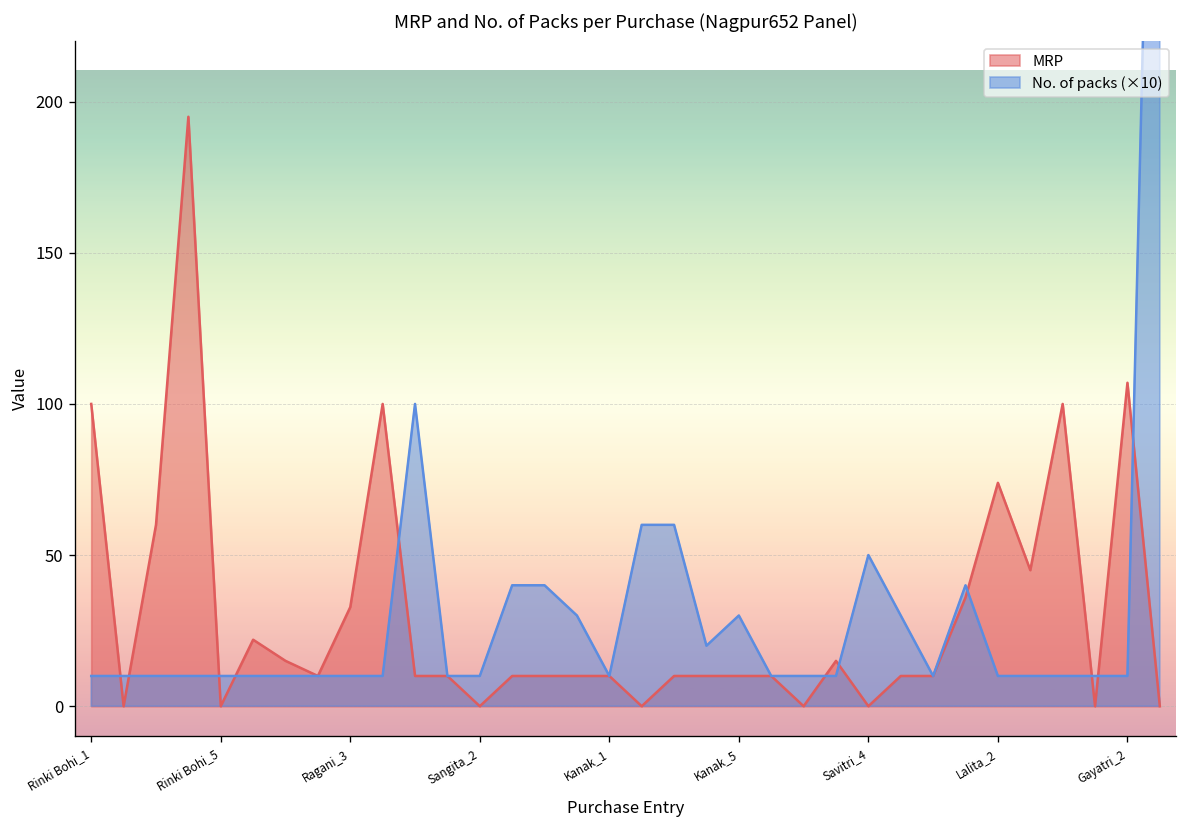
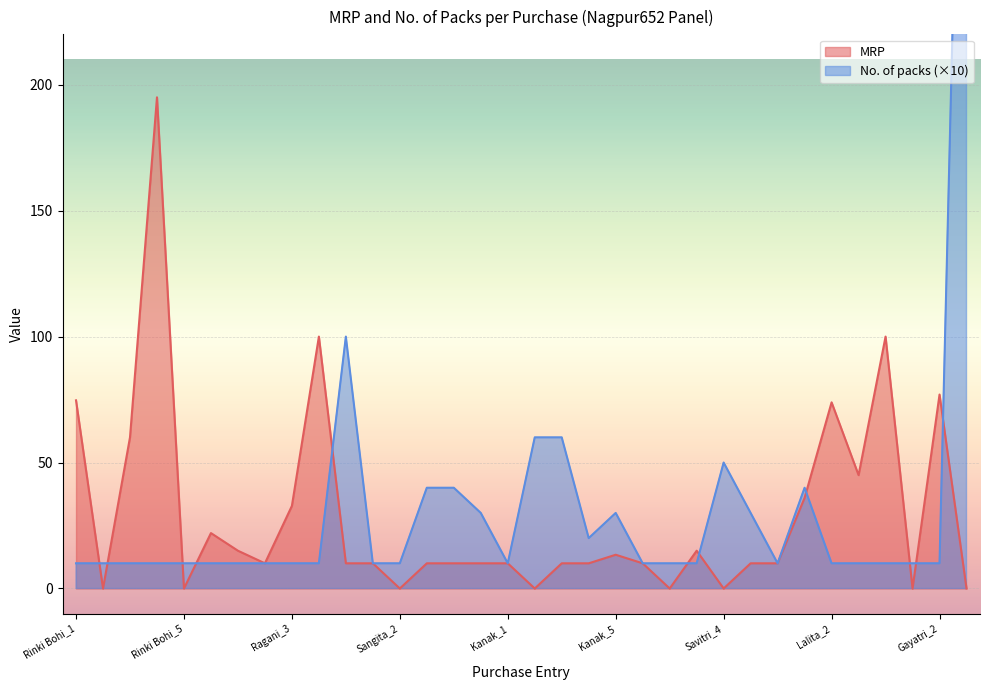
MRP, Rinki Bohi_1: 100 -> 75
MRP, Kanak_5: 10 -> 13
MRP, Gayatri_2: 107 -> 77
